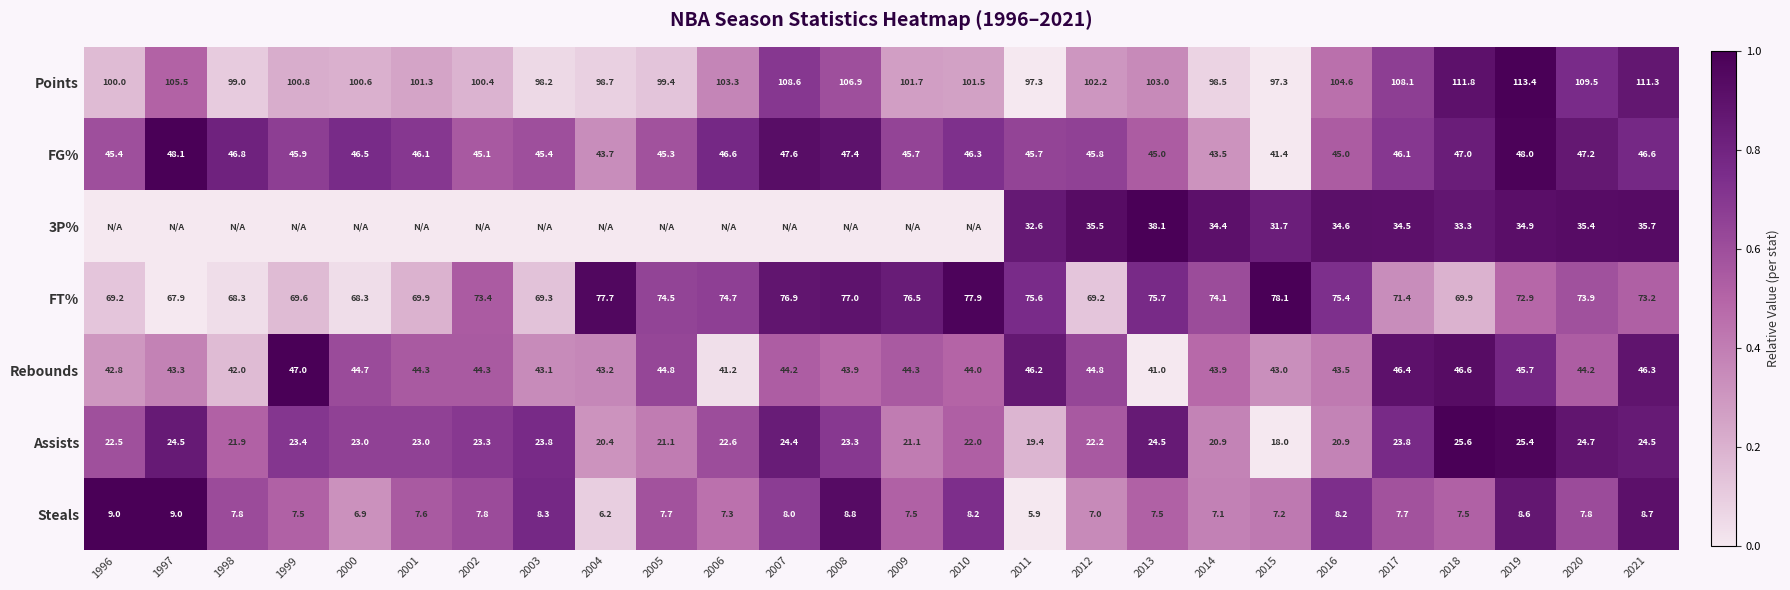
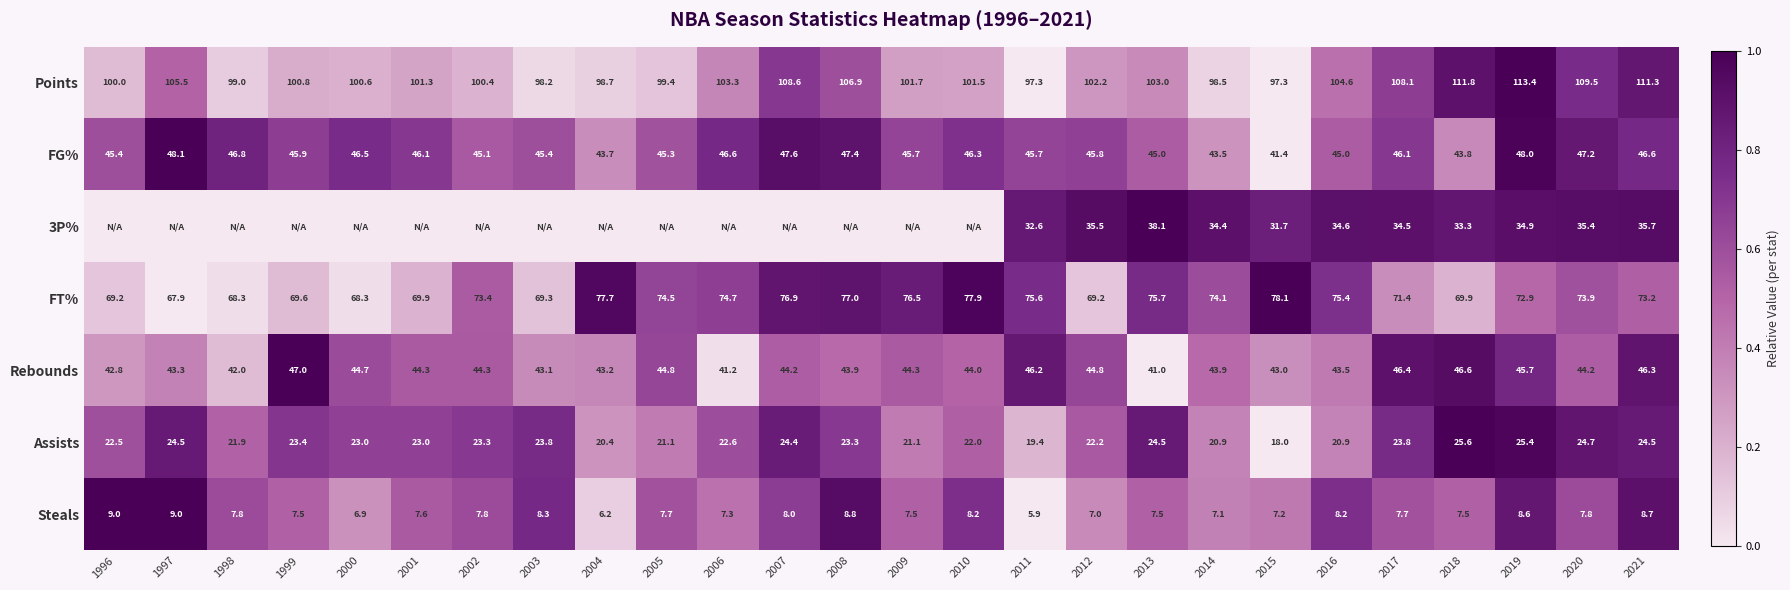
FG%, 2018: 47.0 -> 43.8
